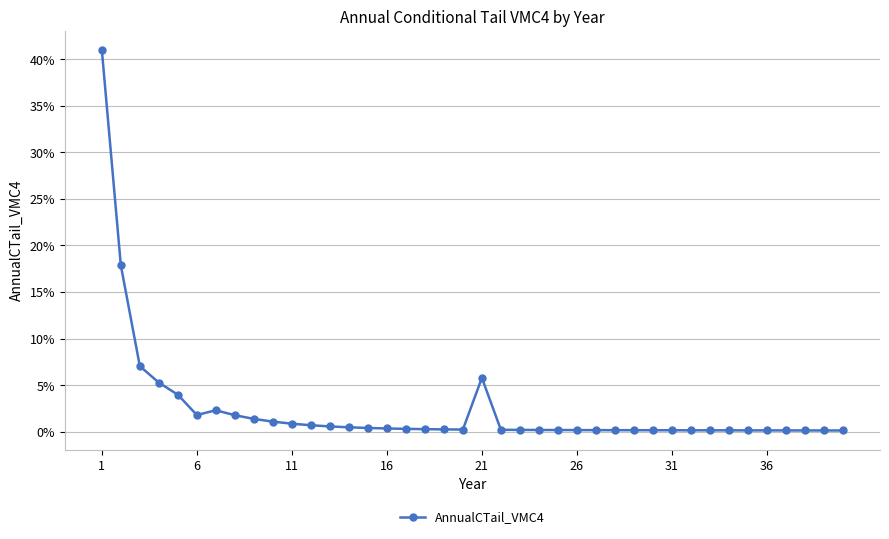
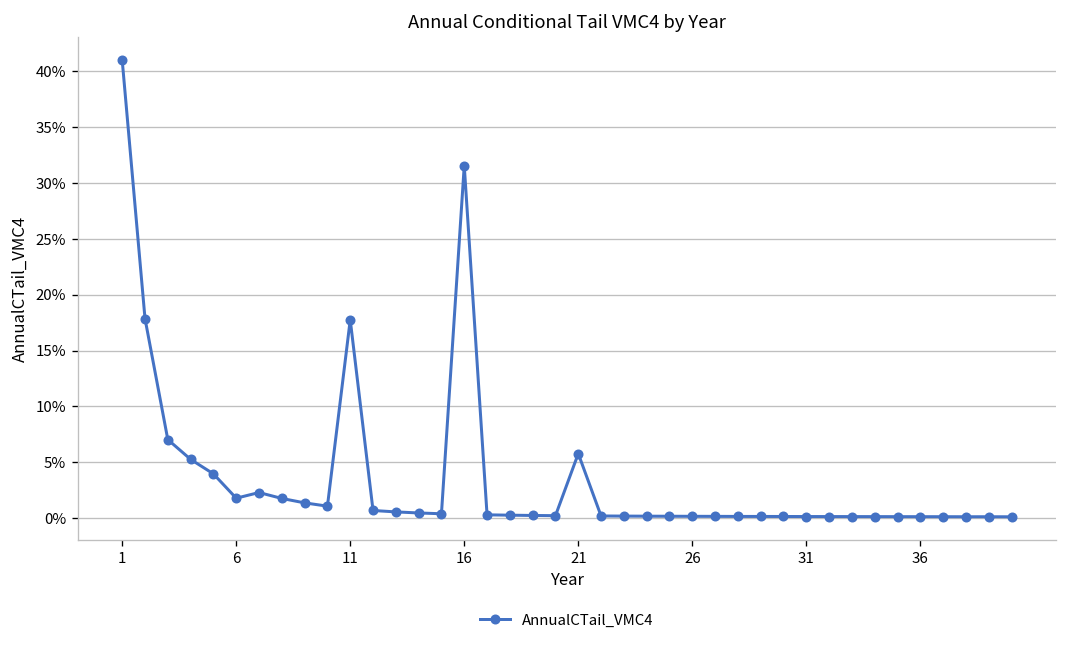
11: 1% -> 18%
16: 0% -> 32%
